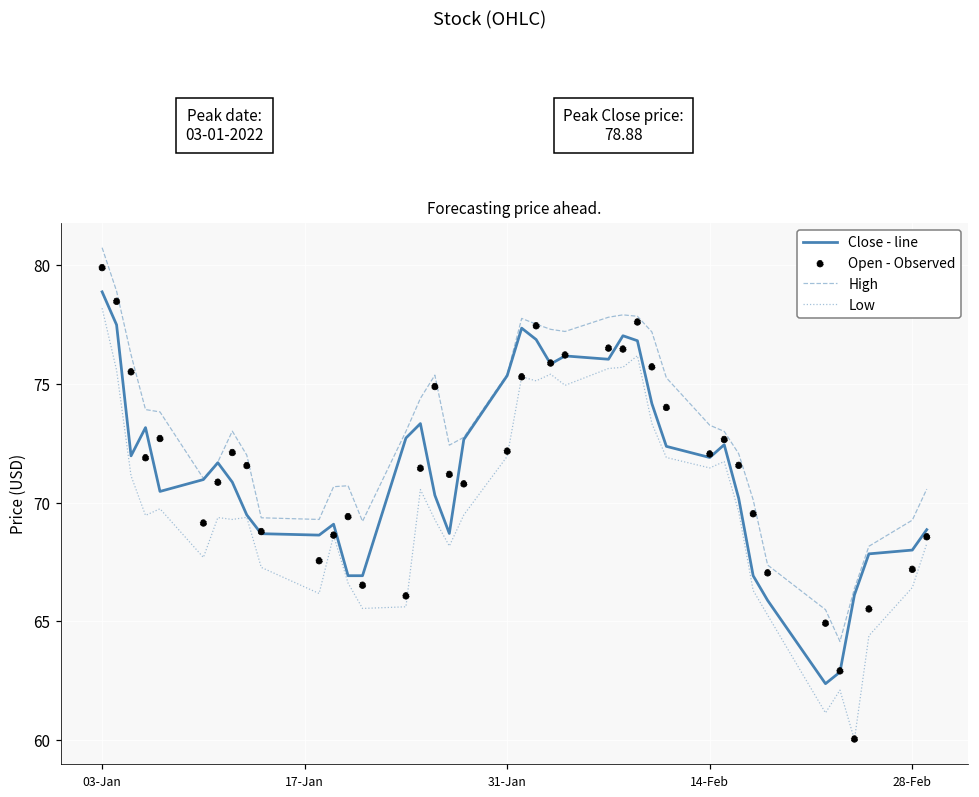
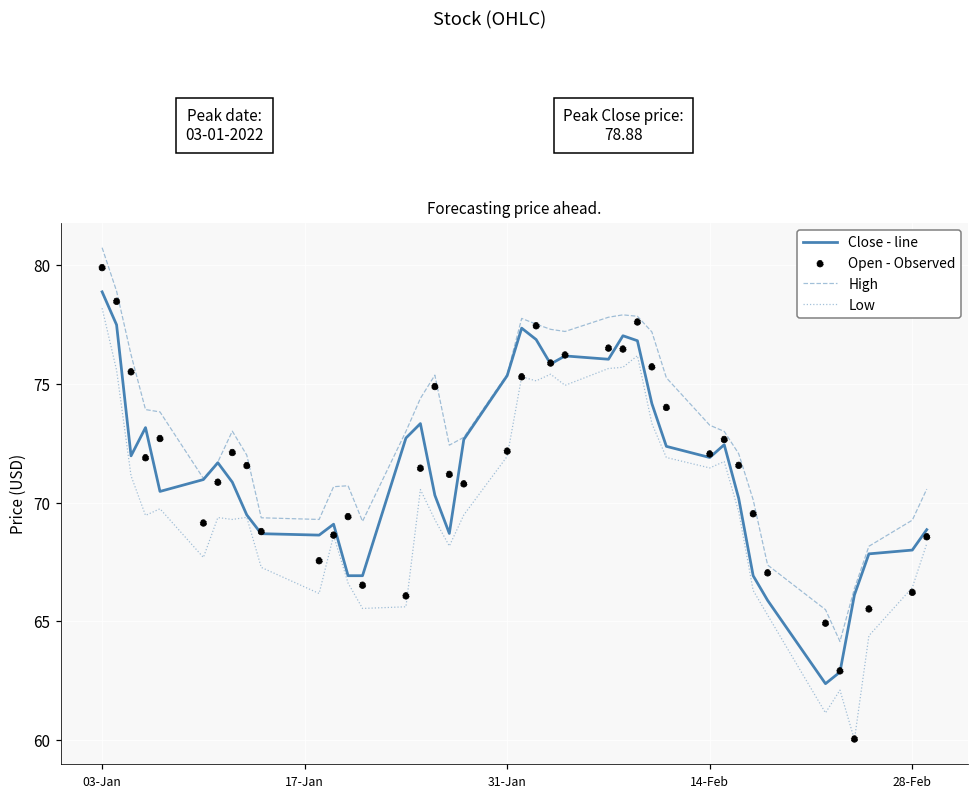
Open - Observed, 28-Feb: 67.2 -> 66.2
